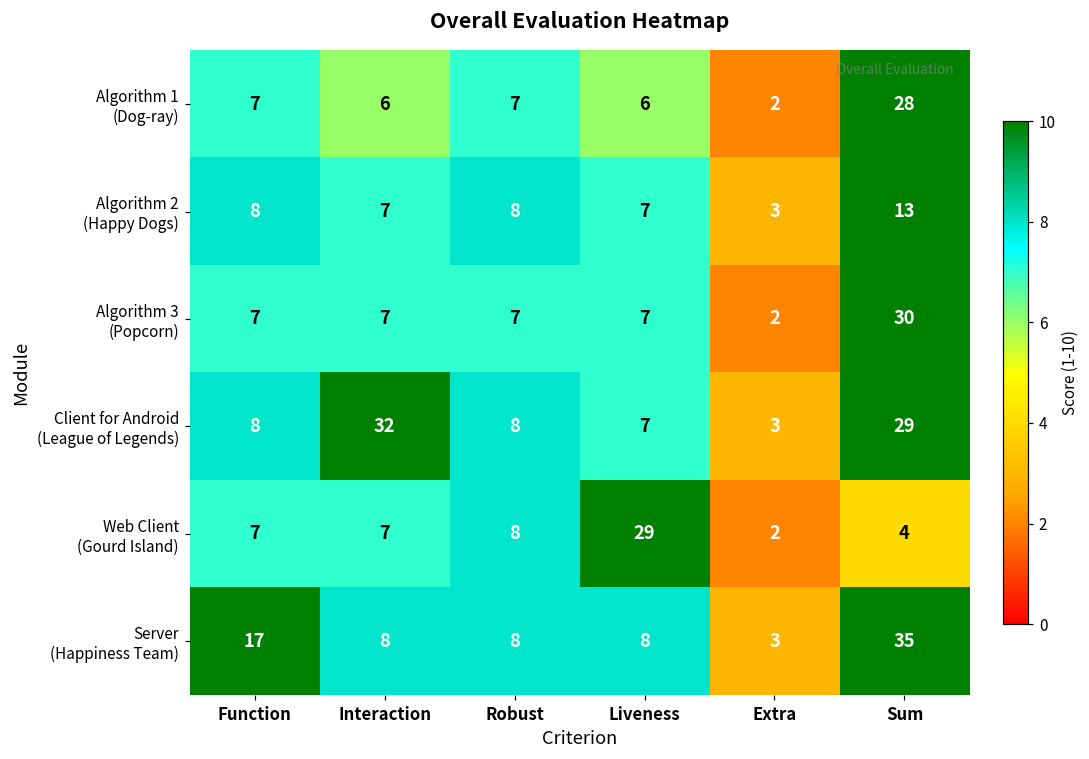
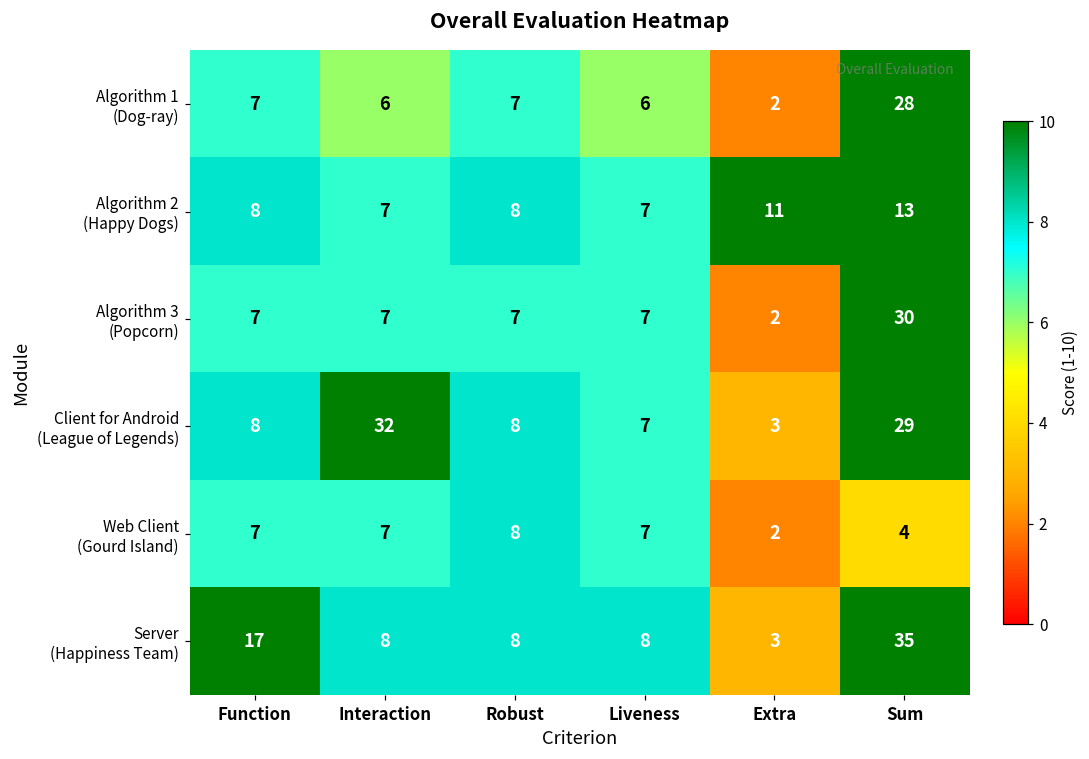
Algorithm 2 (Happy Dogs), Extra: 3 -> 11
Web Client (Gourd Island), Liveness: 29 -> 7
